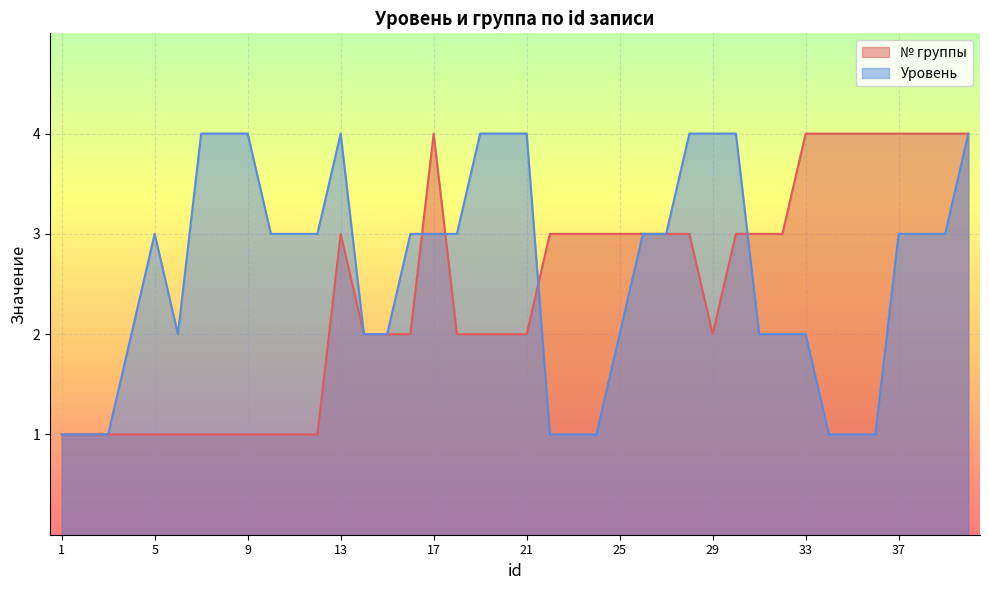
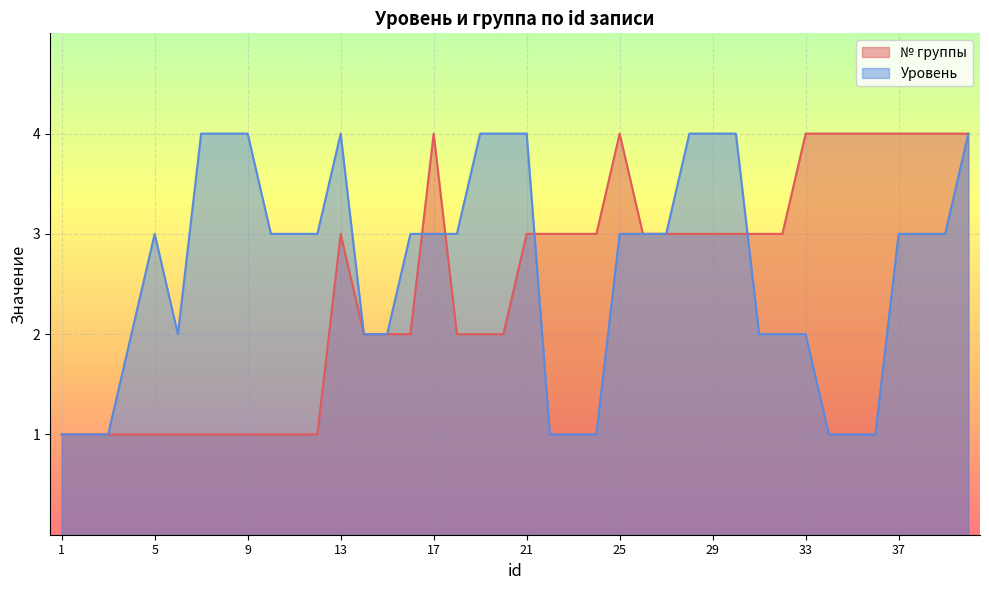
№ группы, 21: 2 -> 3
№ группы, 25: 3 -> 4
Уровень, 25: 2 -> 3
№ группы, 29: 2 -> 3
